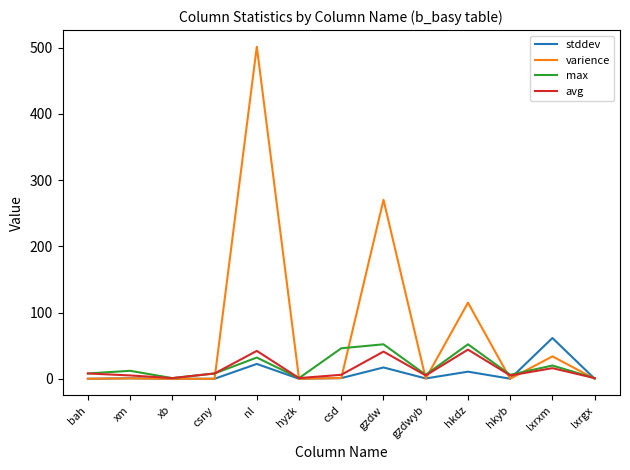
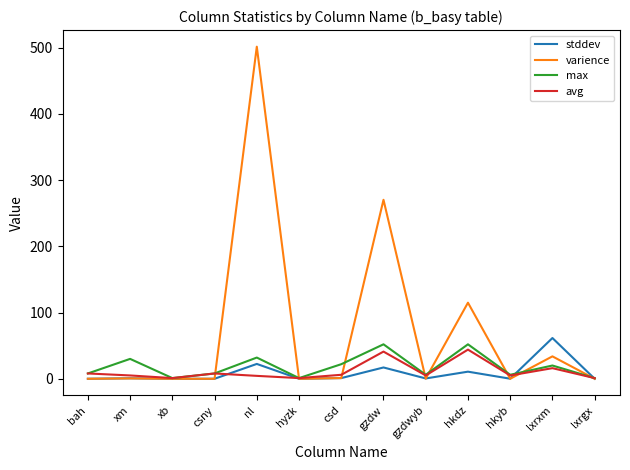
max, xm: 10 -> 30
avg, nl: 40 -> 0
max, csd: 50 -> 20
